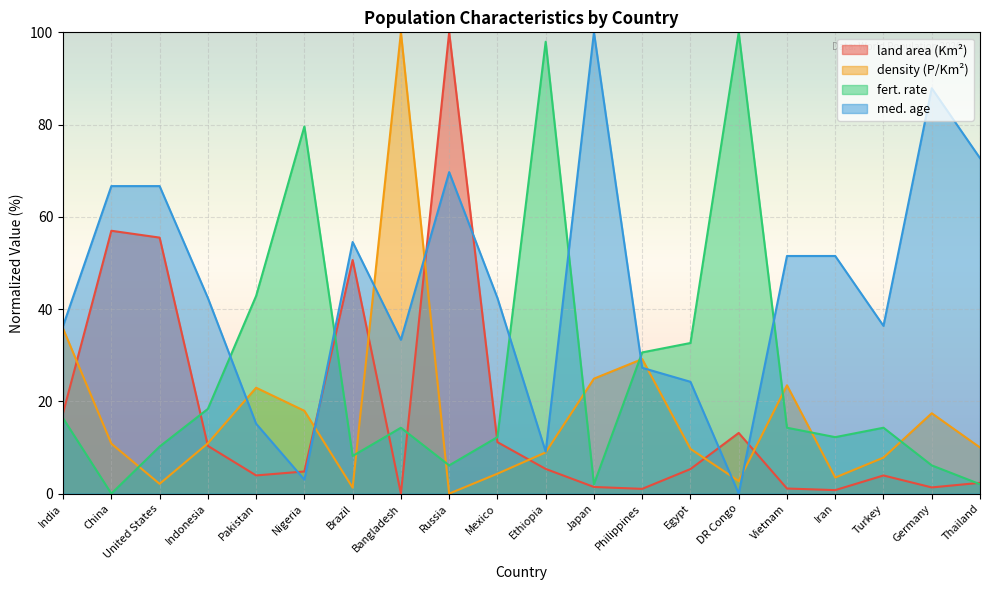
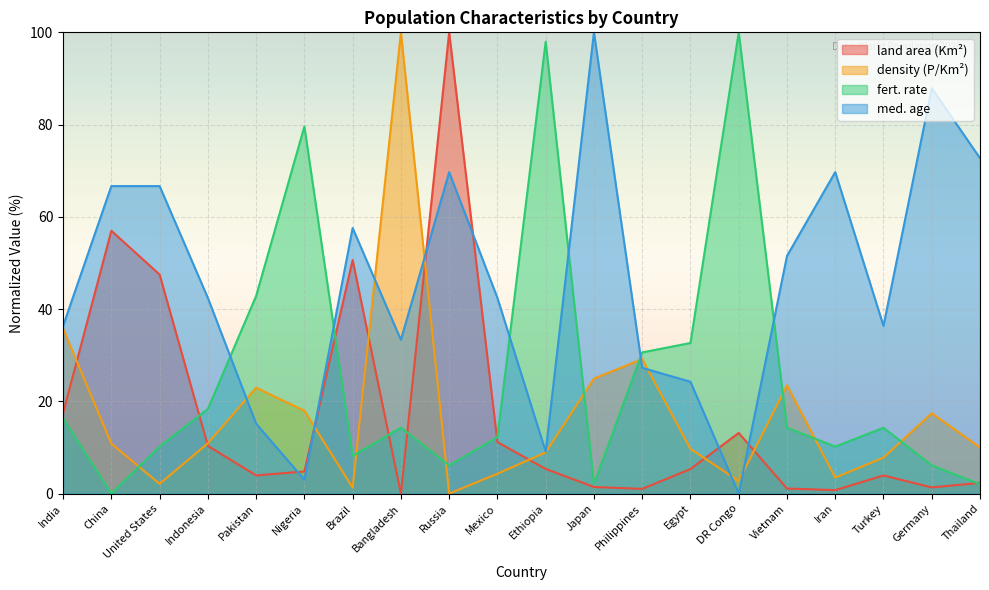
land area (Km²), United States: 56 -> 47
med. age, Brazil: 55 -> 58
fert. rate, Iran: 12 -> 10
med. age, Iran: 52 -> 70
